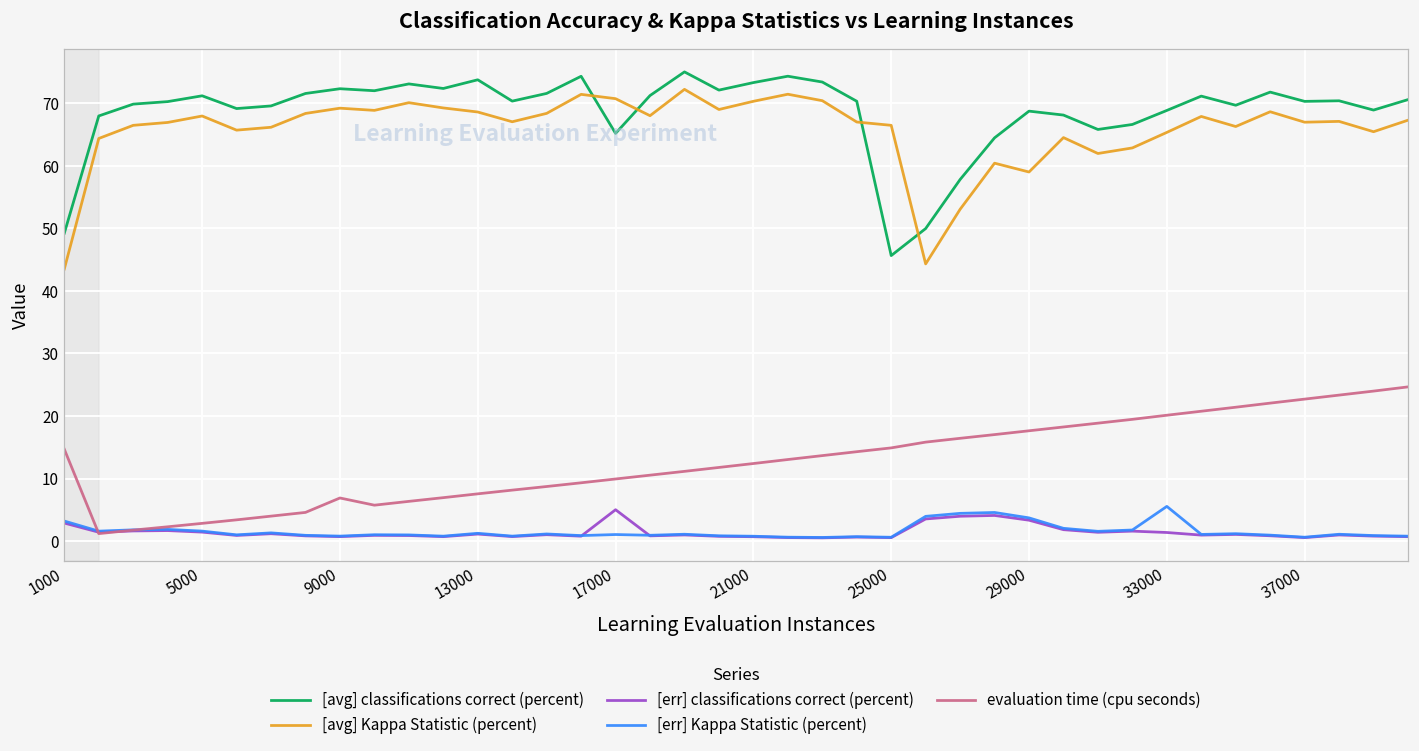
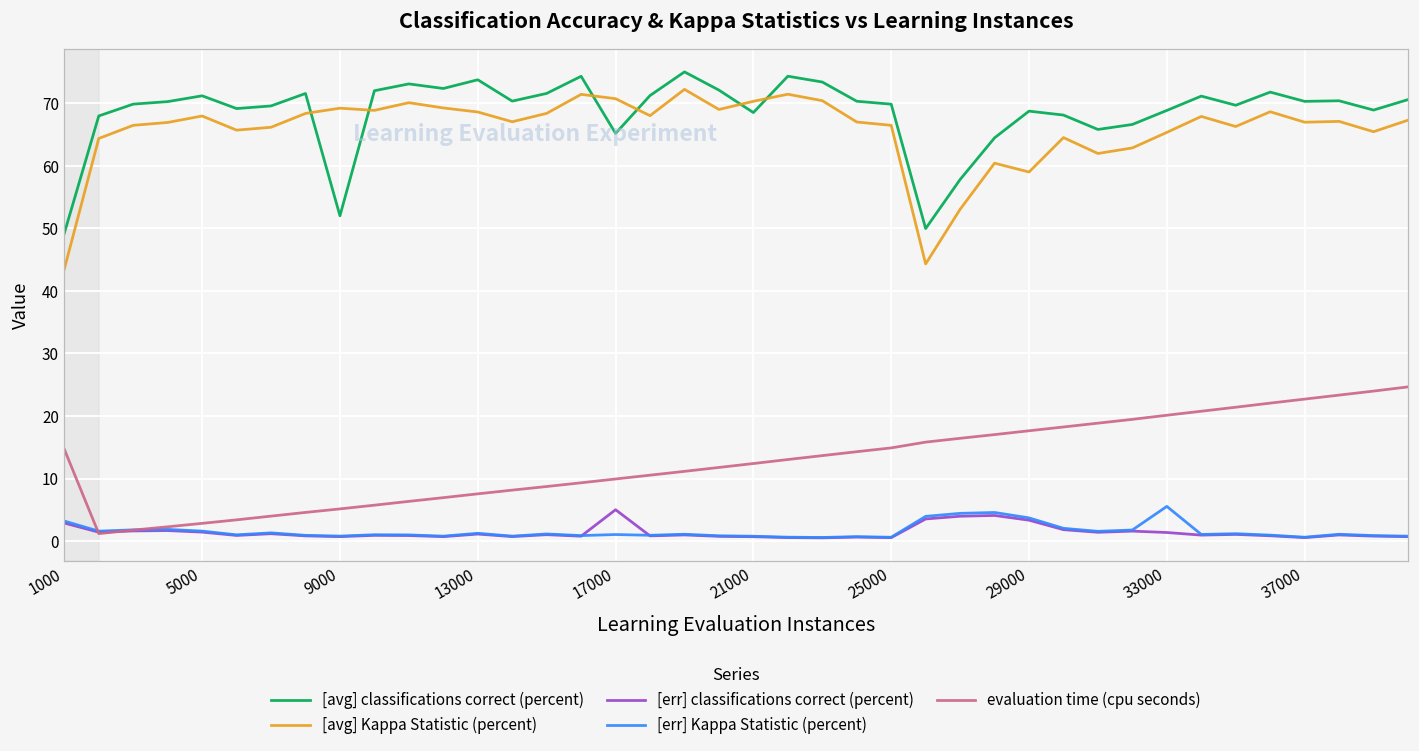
[avg] classifications correct (percent), 9000: 72 -> 52
evaluation time (cpu seconds), 9000: 7 -> 5
[avg] classifications correct (percent), 21000: 73 -> 69
[avg] classifications correct (percent), 25000: 46 -> 70
